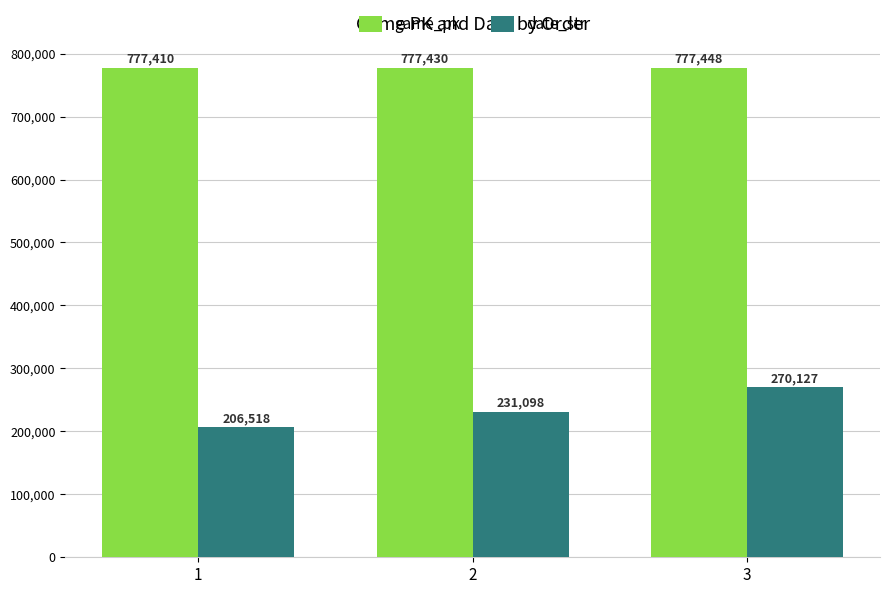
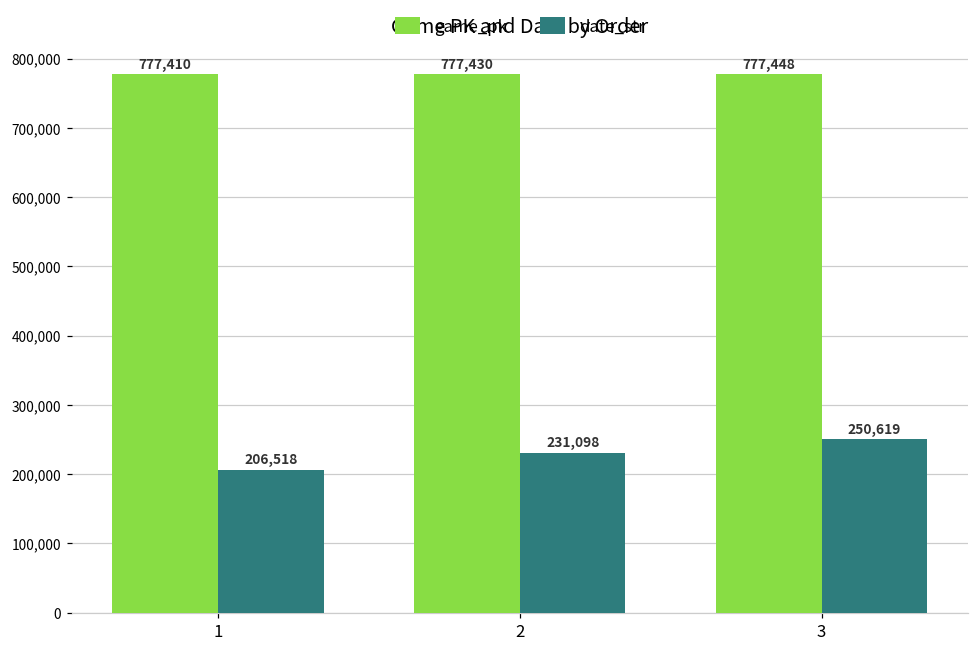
date_str, 3: 270,127 -> 250,619
